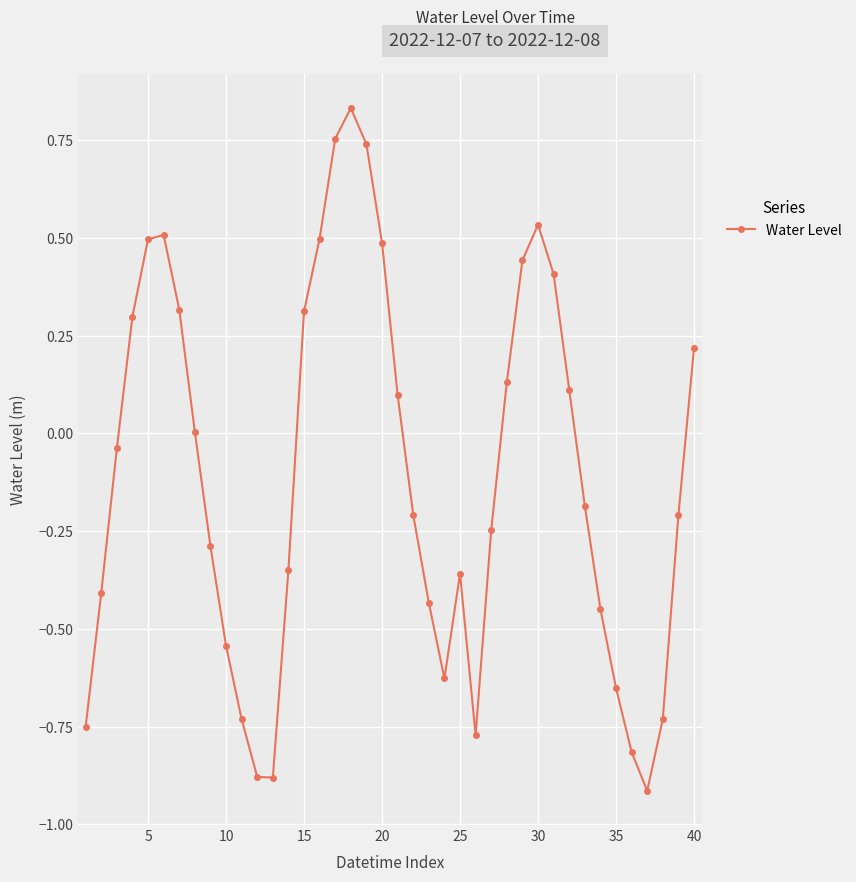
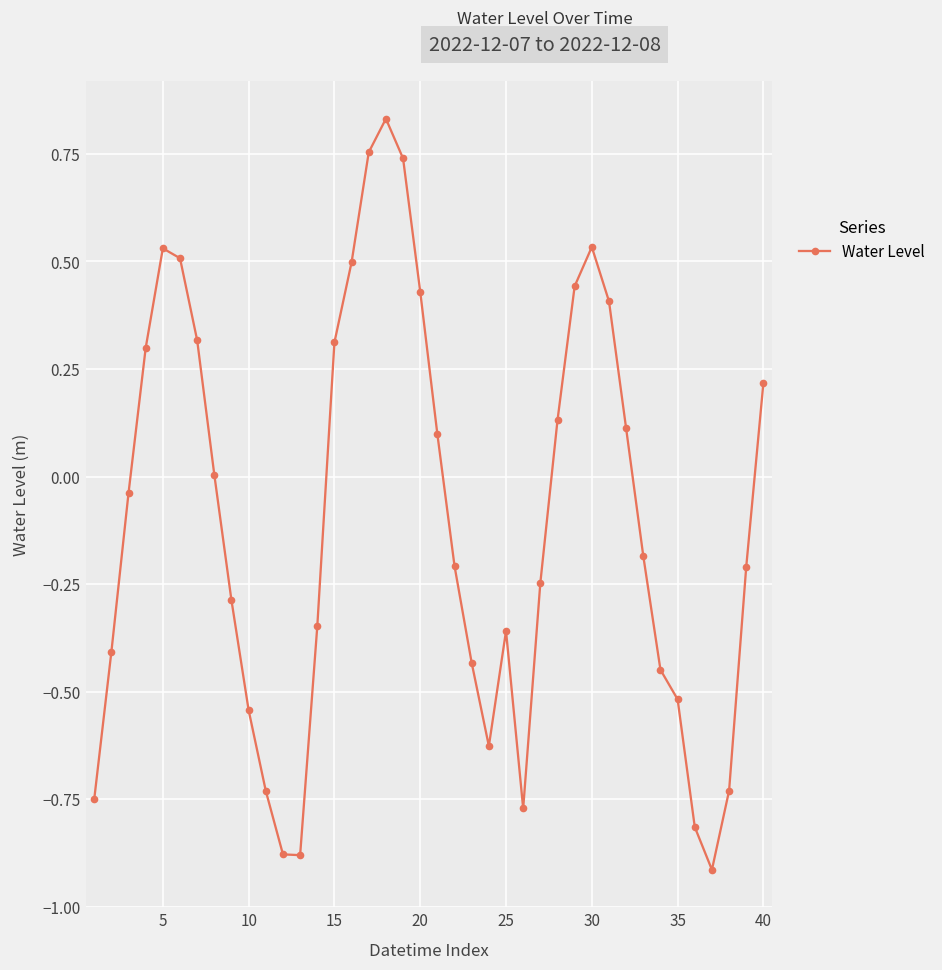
5: 0.50 -> 0.53
20: 0.49 -> 0.43
35: -0.65 -> -0.52
